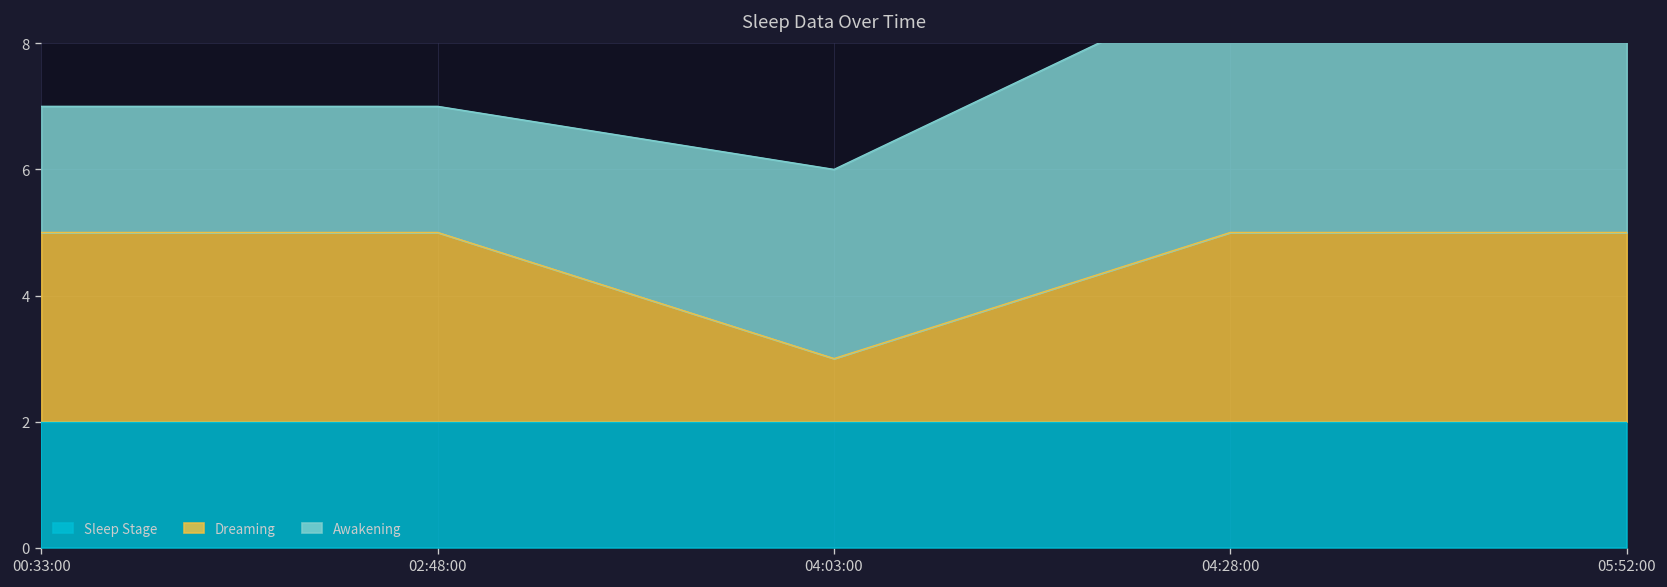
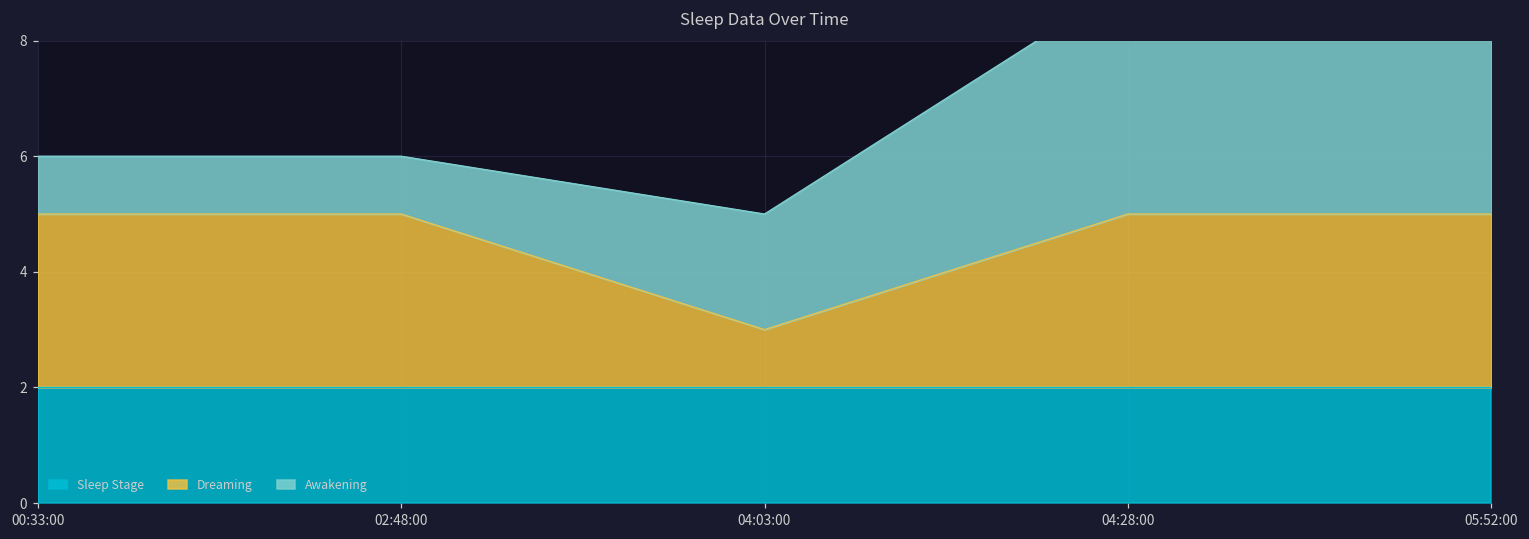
Awakening, 00:33:00: 2 -> 1
Awakening, 02:48:00: 2 -> 1
Awakening, 04:03:00: 3 -> 2
